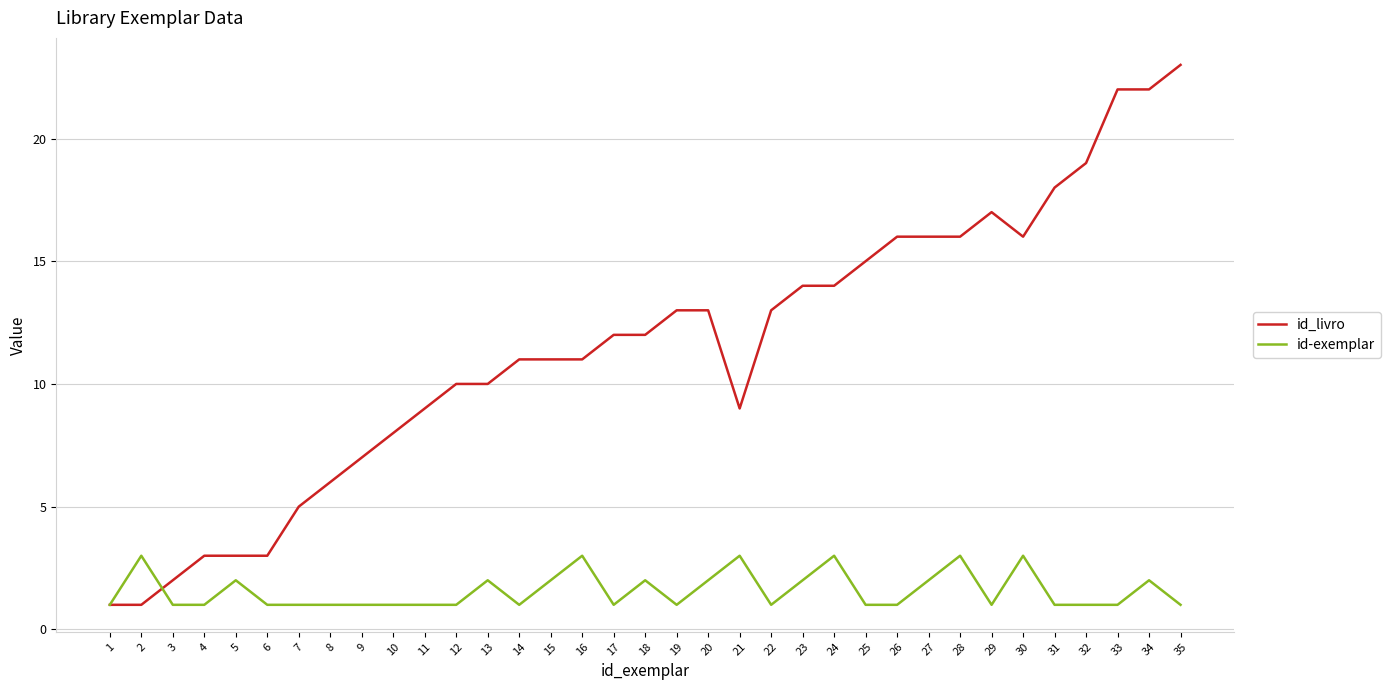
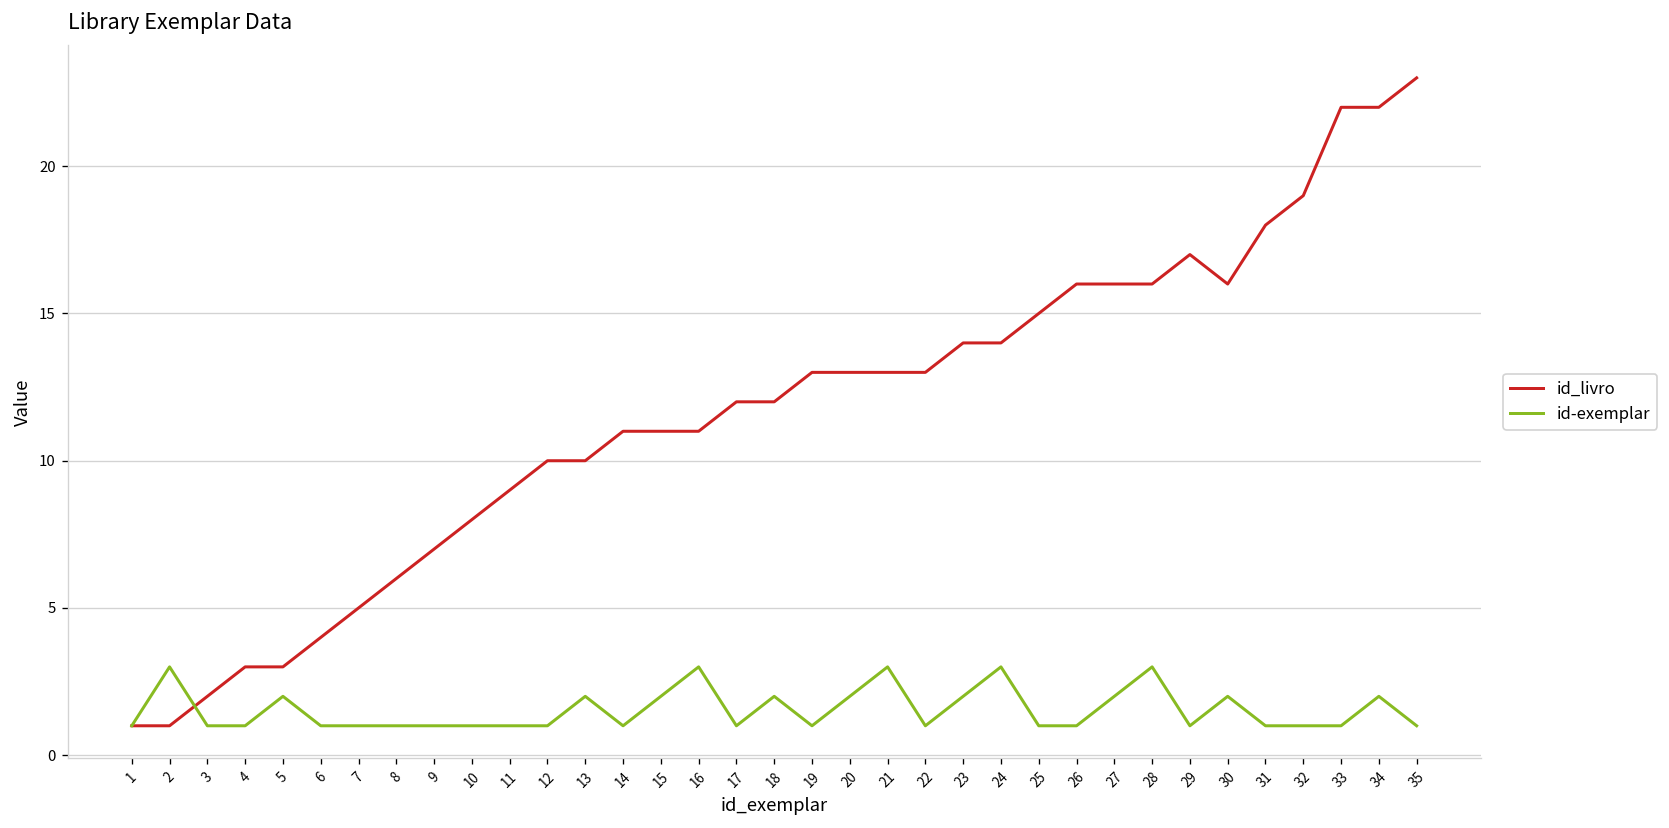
id_livro, 6: 3 -> 4
id_livro, 21: 9 -> 13
id-exemplar, 30: 3 -> 2
